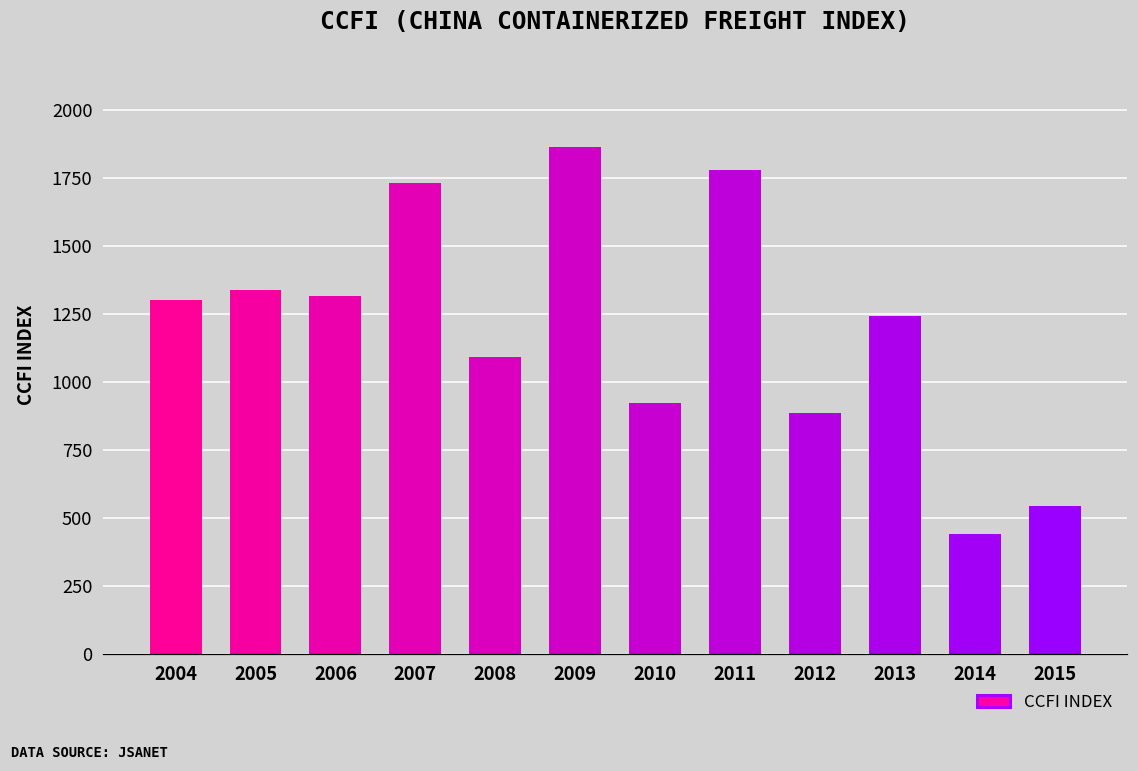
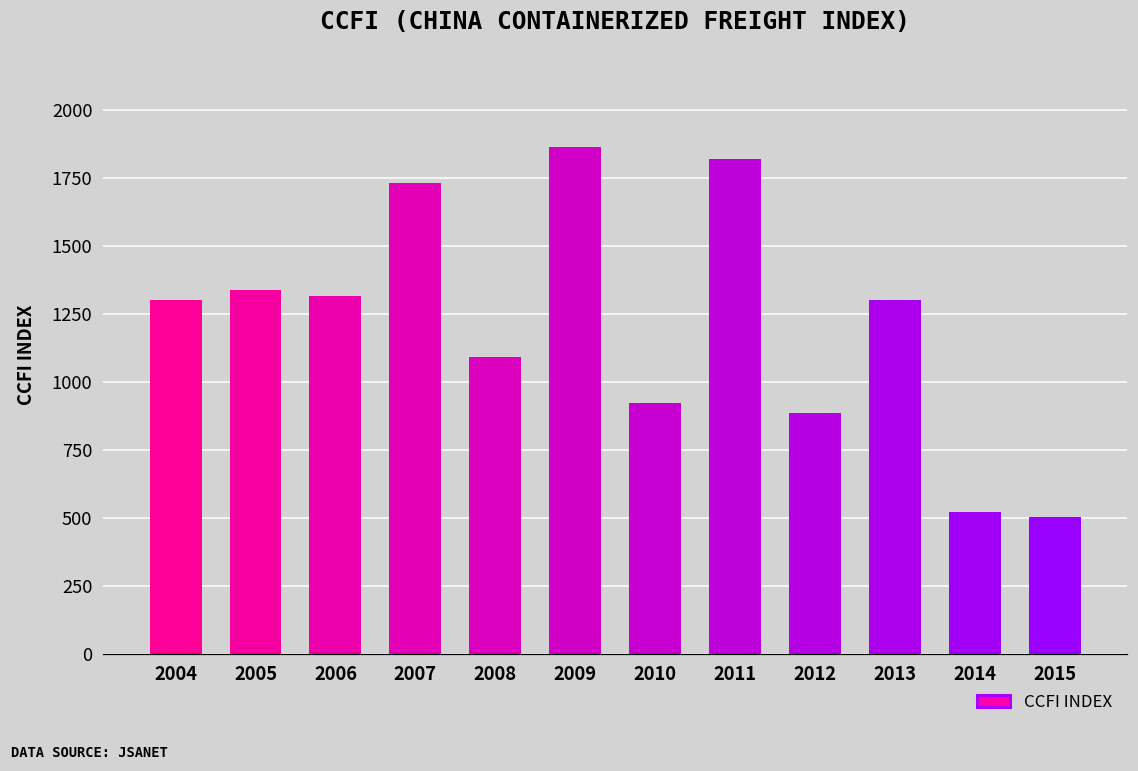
2011: 1780 -> 1820
2013: 1250 -> 1300
2014: 440 -> 520
2015: 540 -> 510
